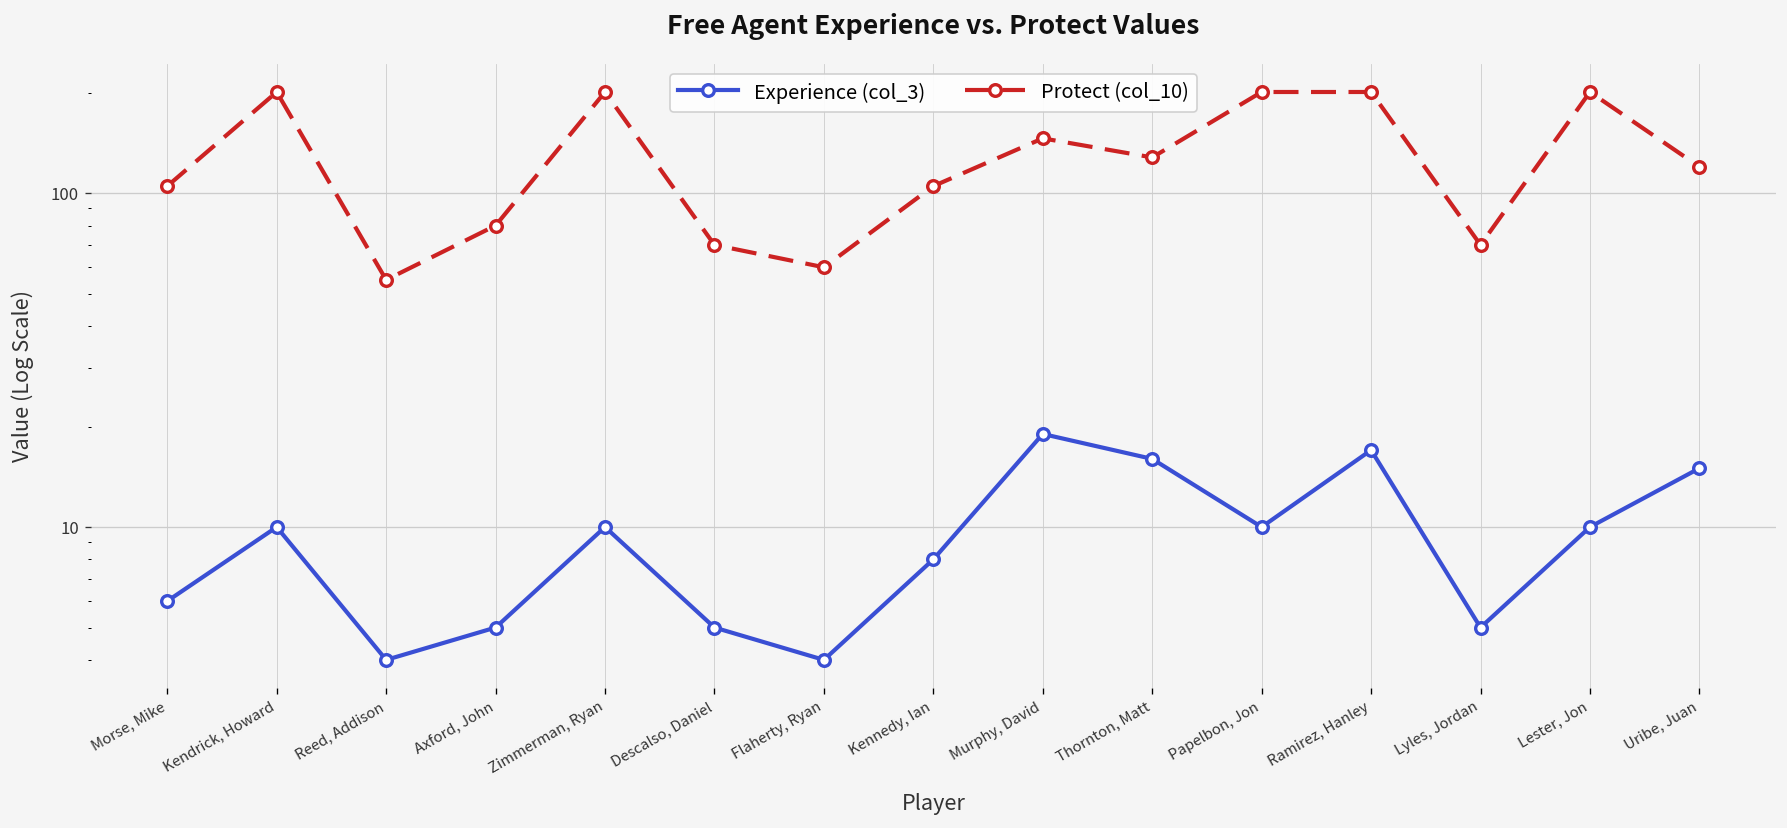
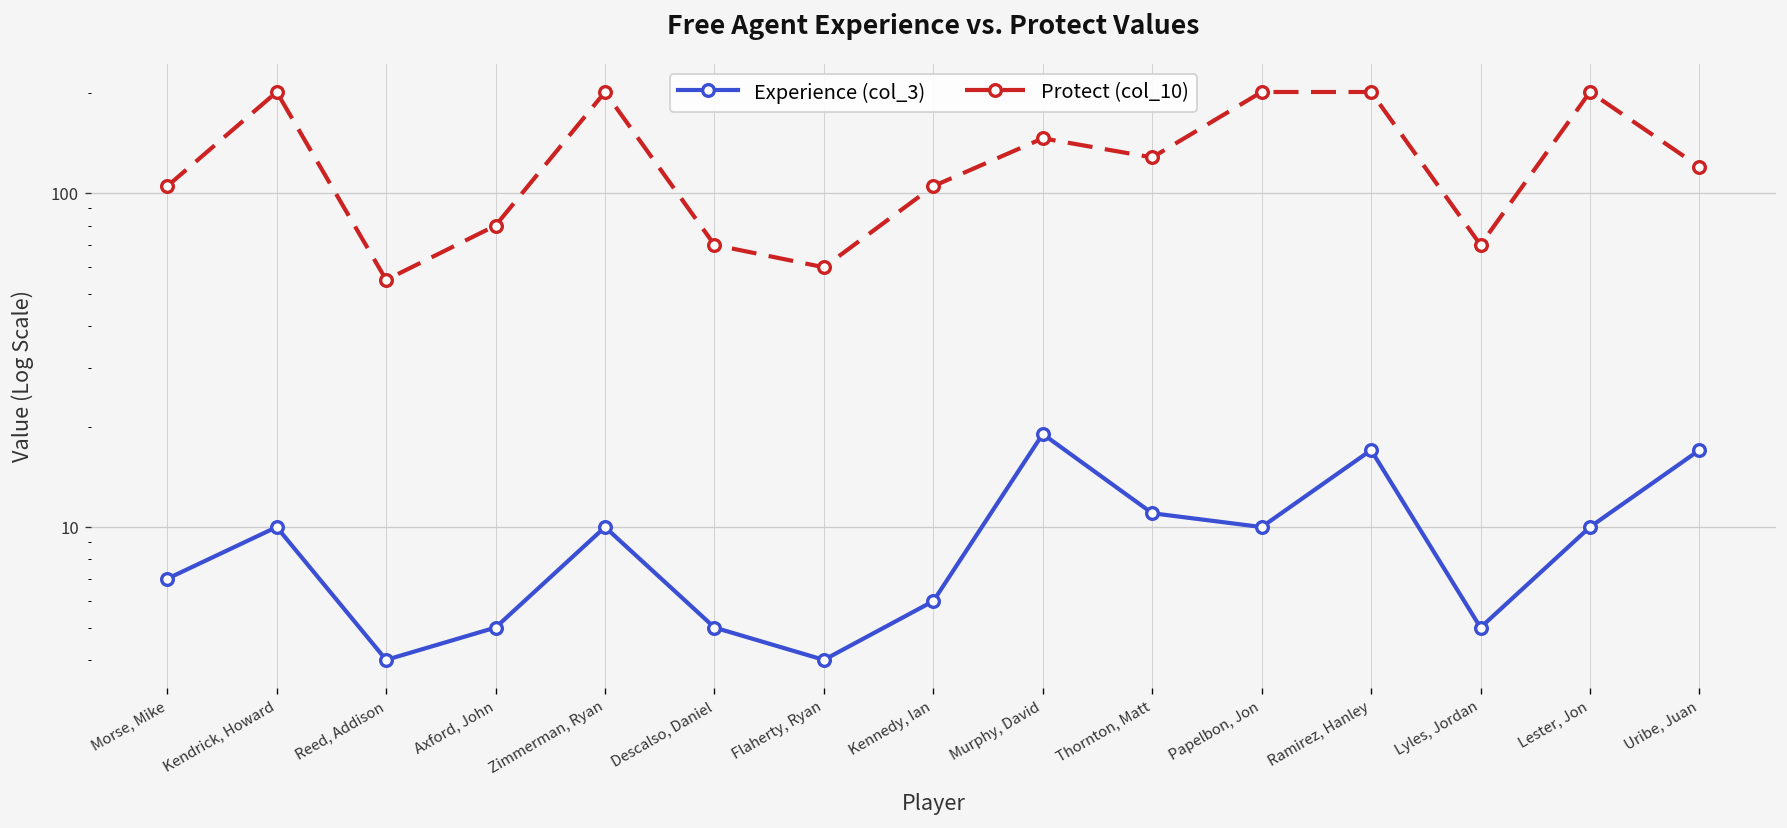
Experience (col_3), Morse, Mike: 6 -> 7
Experience (col_3), Kennedy, Ian: 8 -> 6
Experience (col_3), Thornton, Matt: 16 -> 11
Experience (col_3), Uribe, Juan: 15 -> 17
